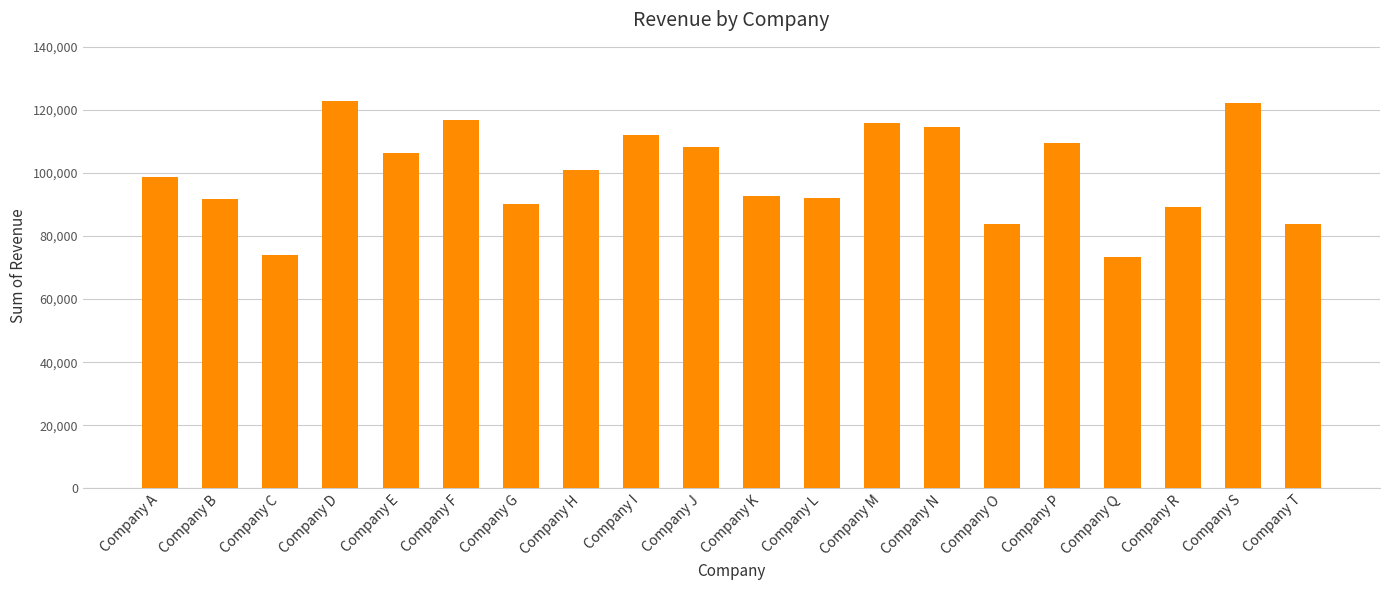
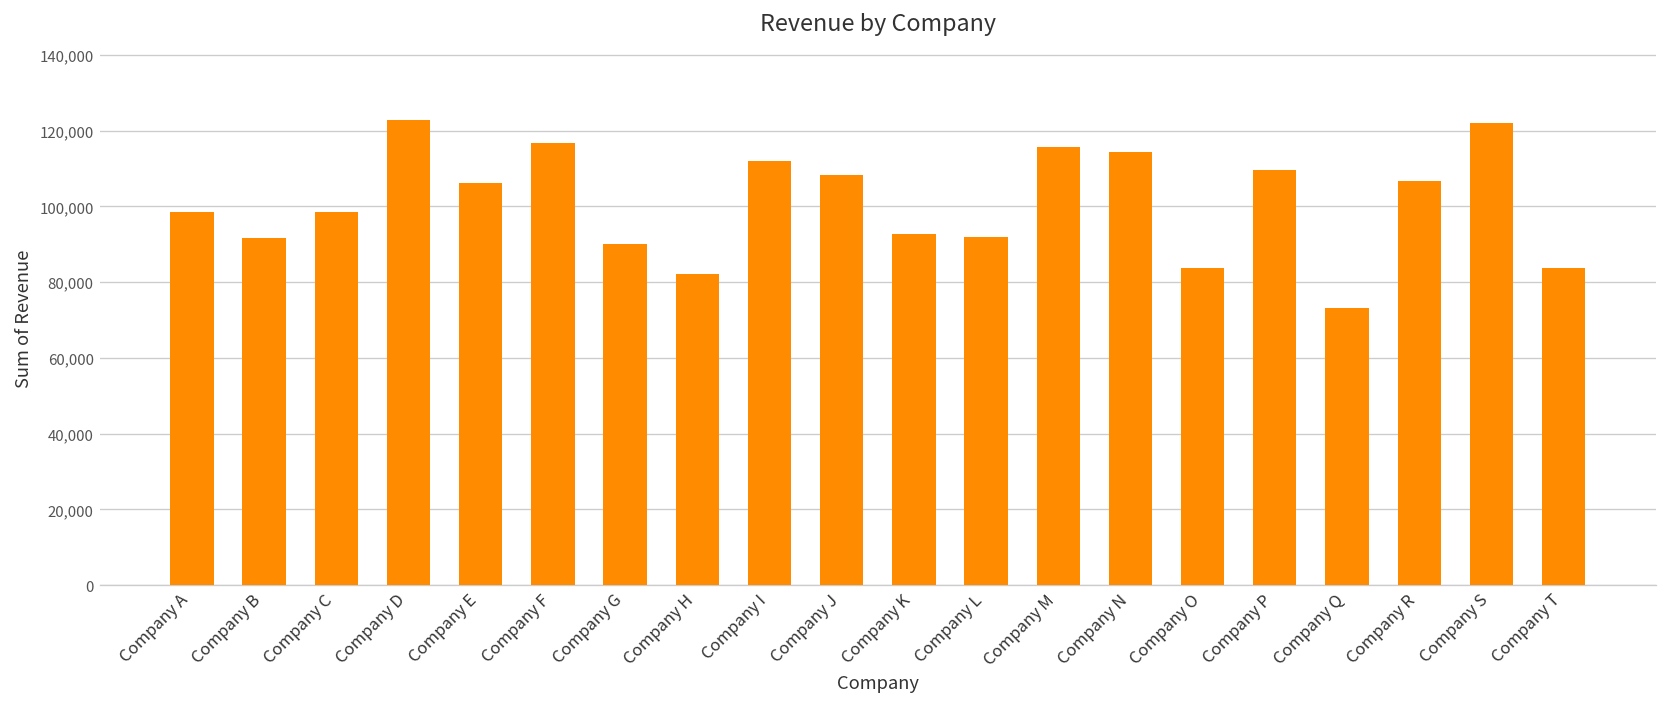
Company C: 74,000 -> 98,000
Company H: 101,000 -> 82,000
Company R: 89,000 -> 107,000
